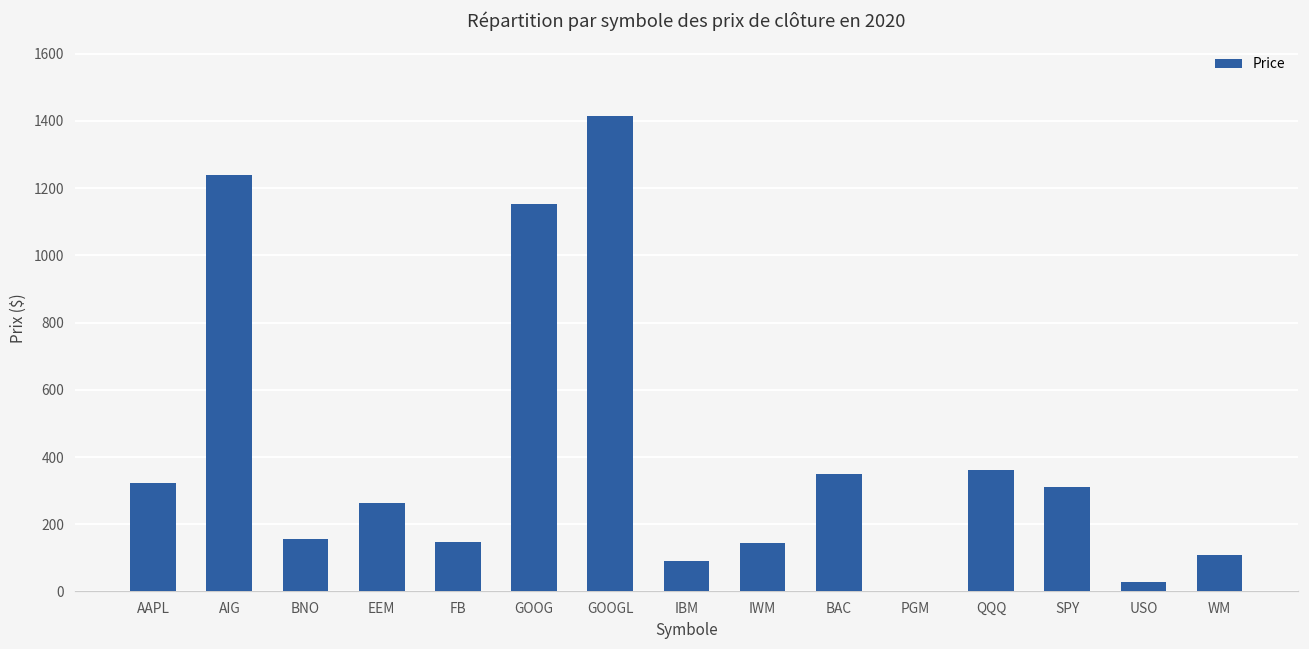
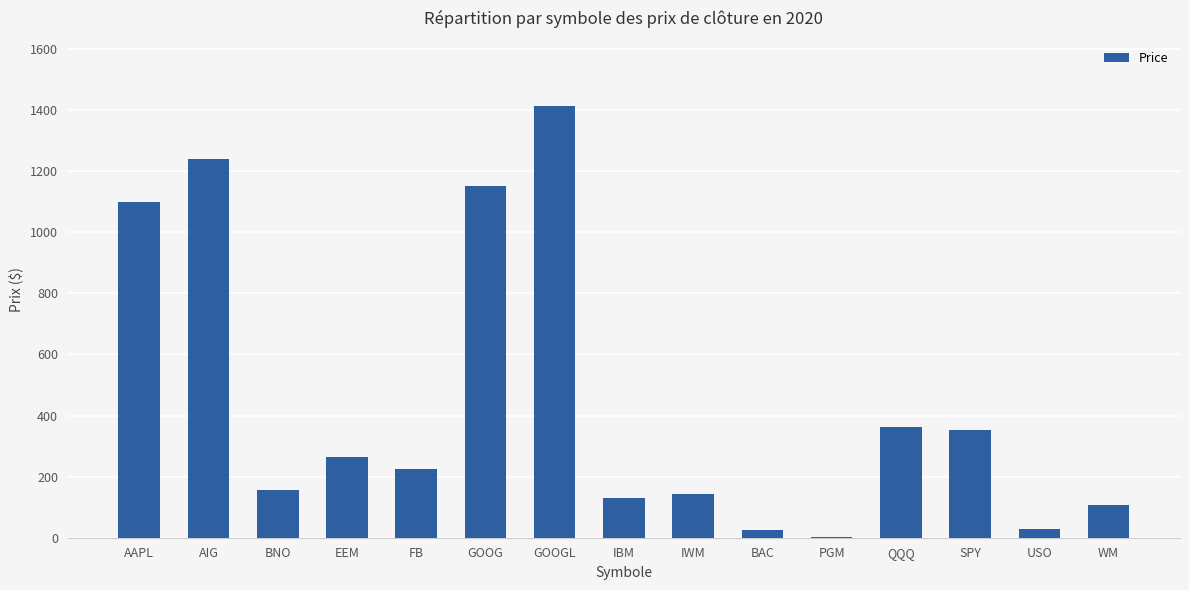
AAPL: 320 -> 1100
FB: 150 -> 230
IBM: 90 -> 130
BAC: 350 -> 30
SPY: 310 -> 350
